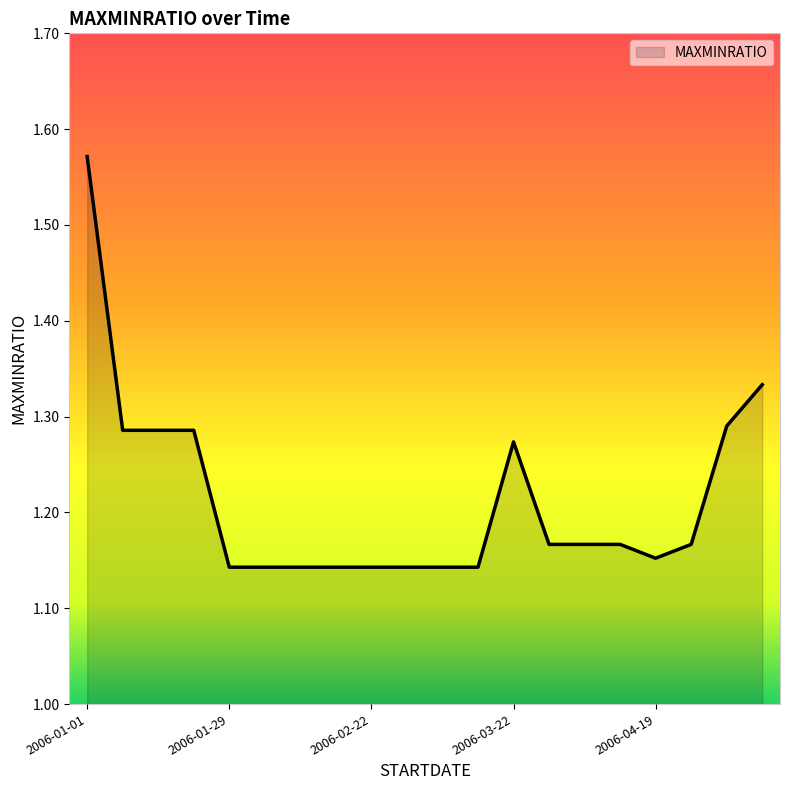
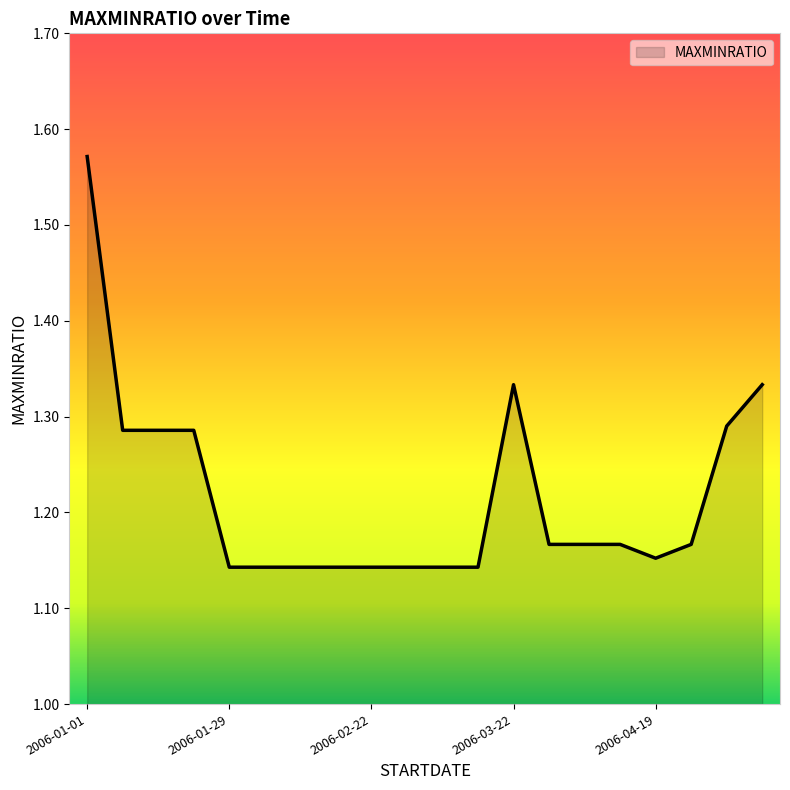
2006-03-22: 1.27 -> 1.33
